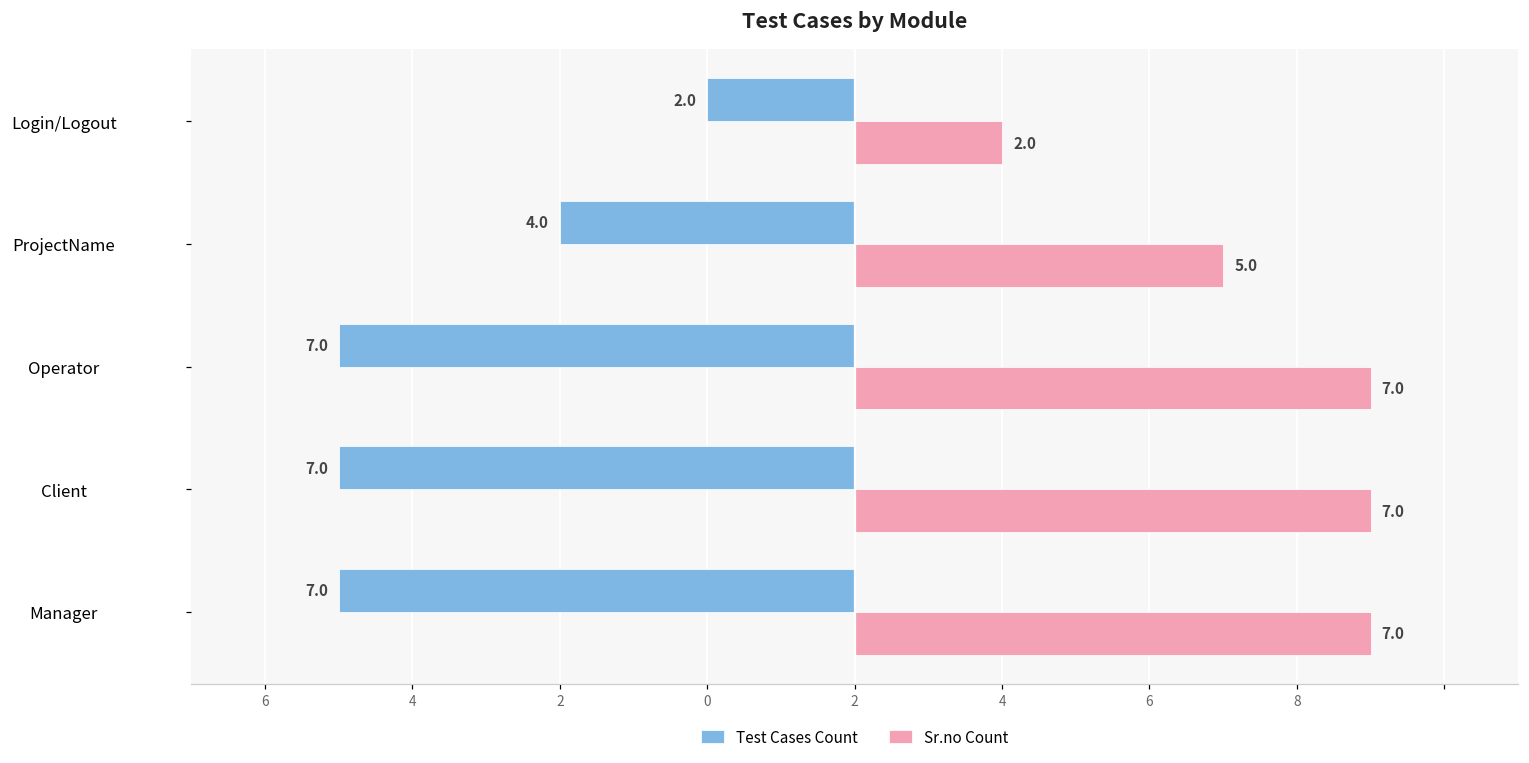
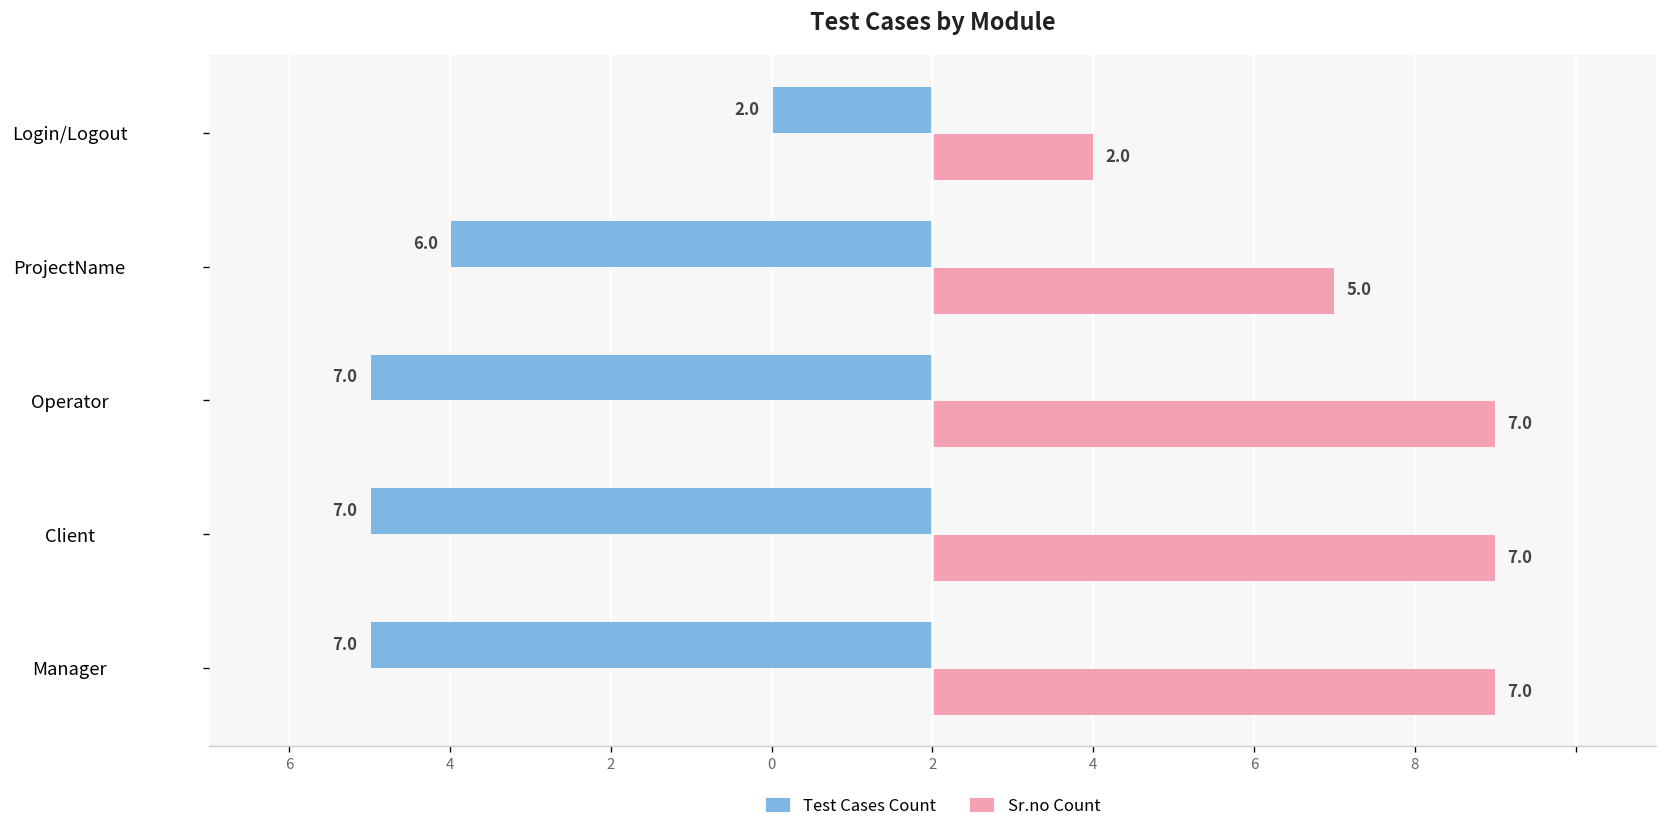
Test Cases Count, ProjectName: 4.0 -> 6.0
